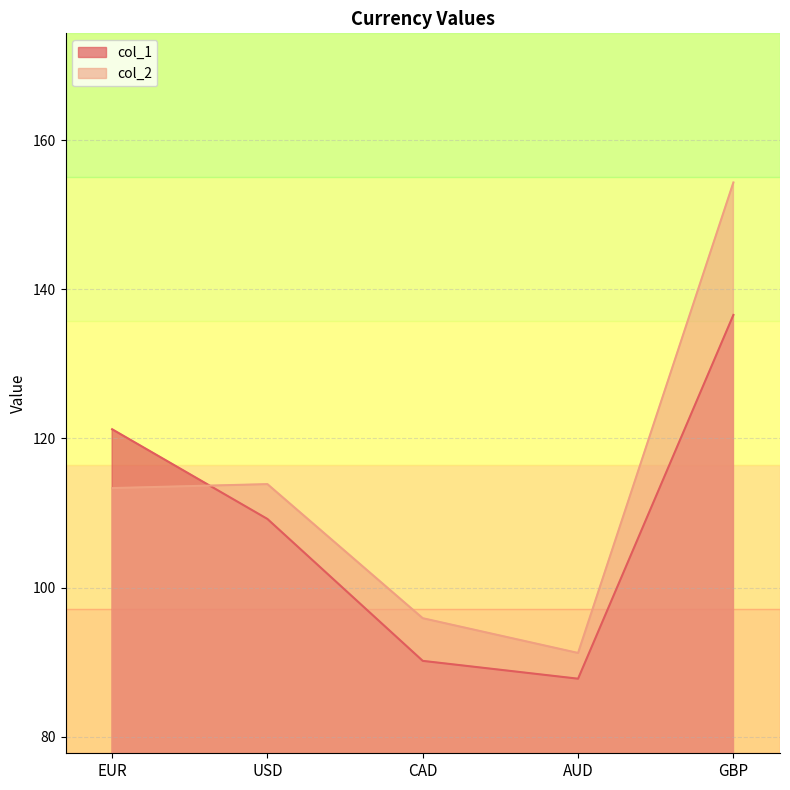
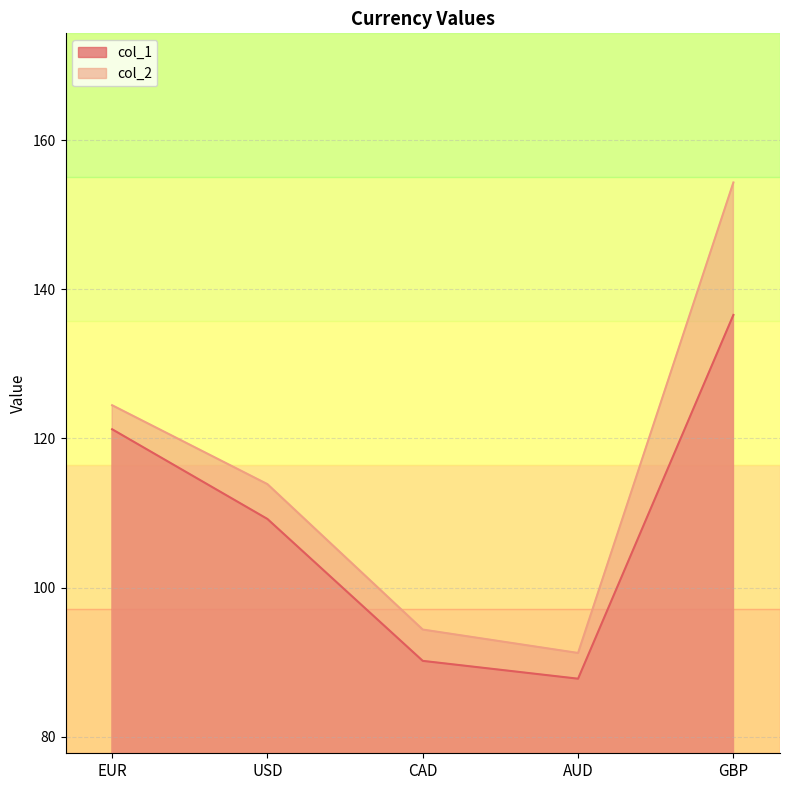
col_2, EUR: 113 -> 124
col_2, CAD: 96 -> 94
